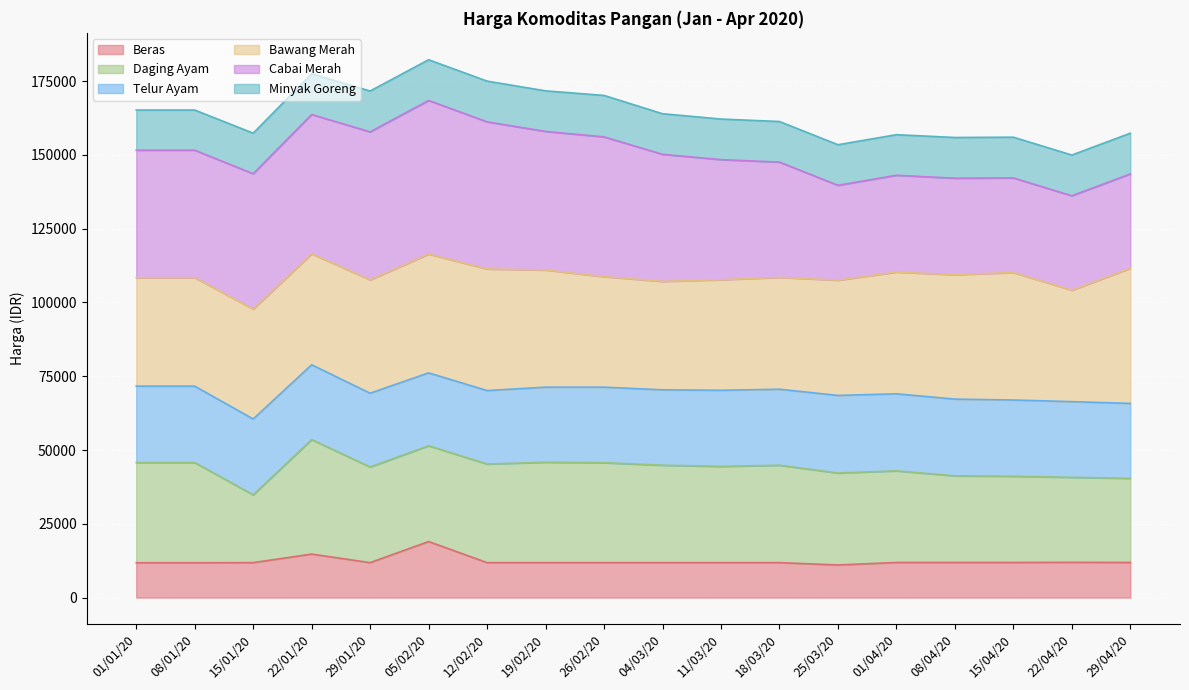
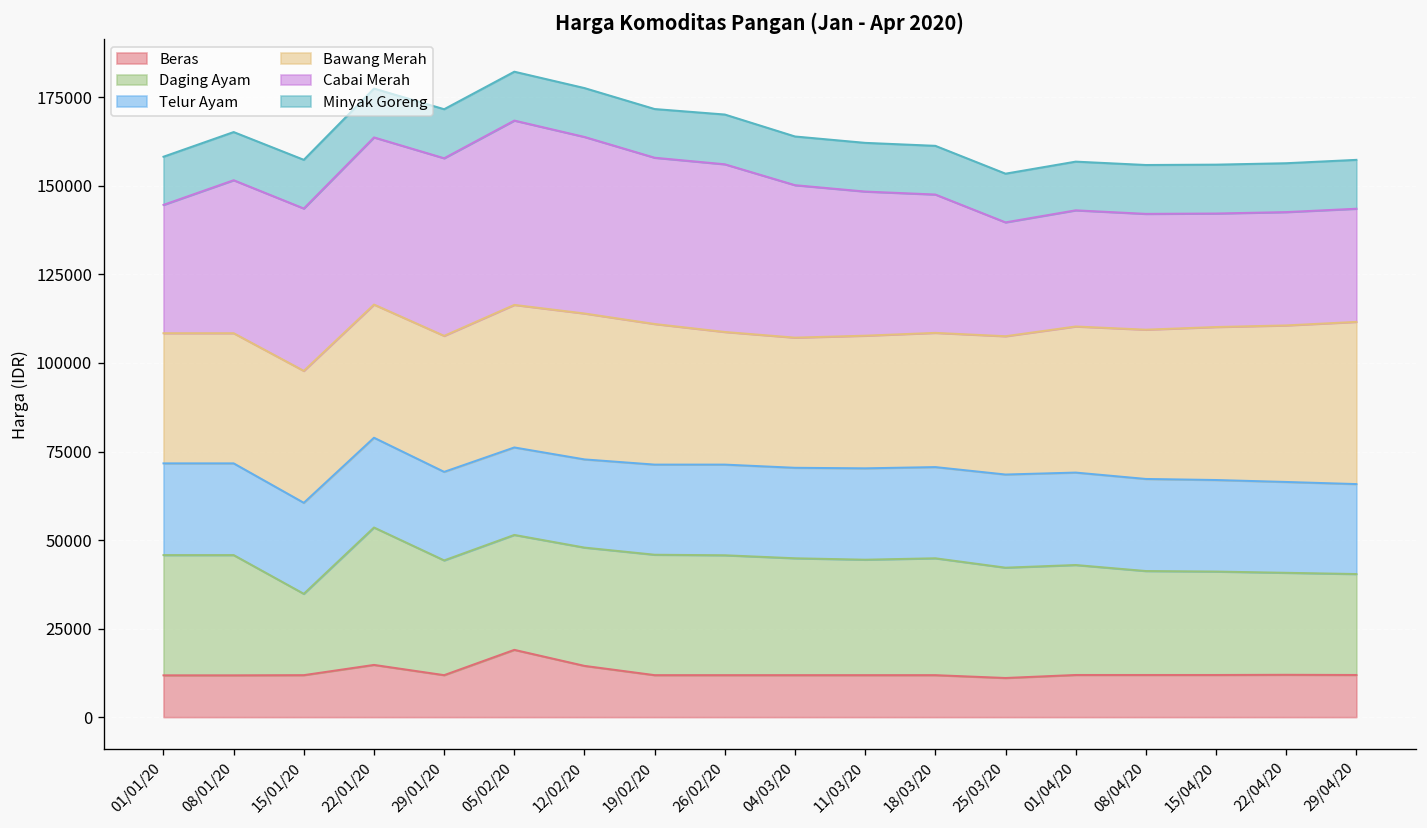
Cabai Merah, 01/01/20: 43000 -> 36000
Beras, 12/02/20: 12000 -> 14000
Bawang Merah, 22/04/20: 38000 -> 44000
